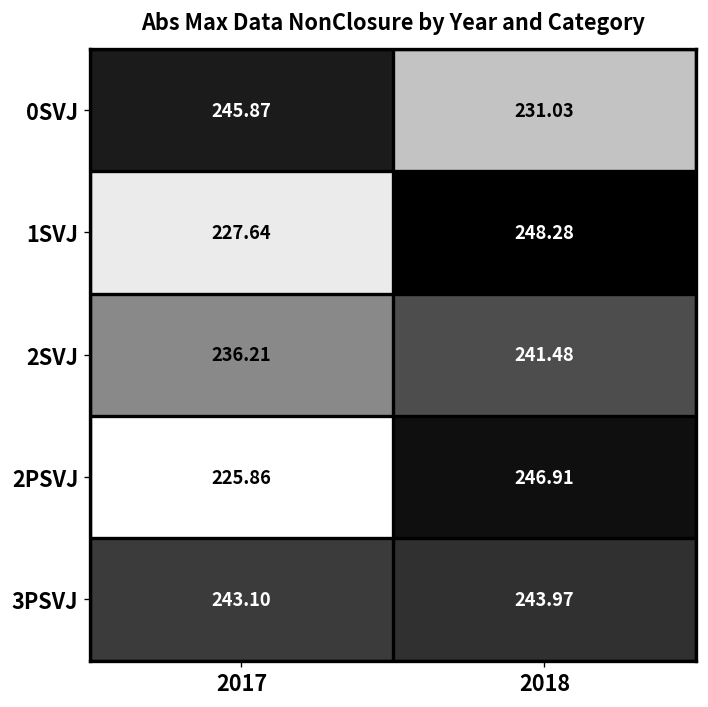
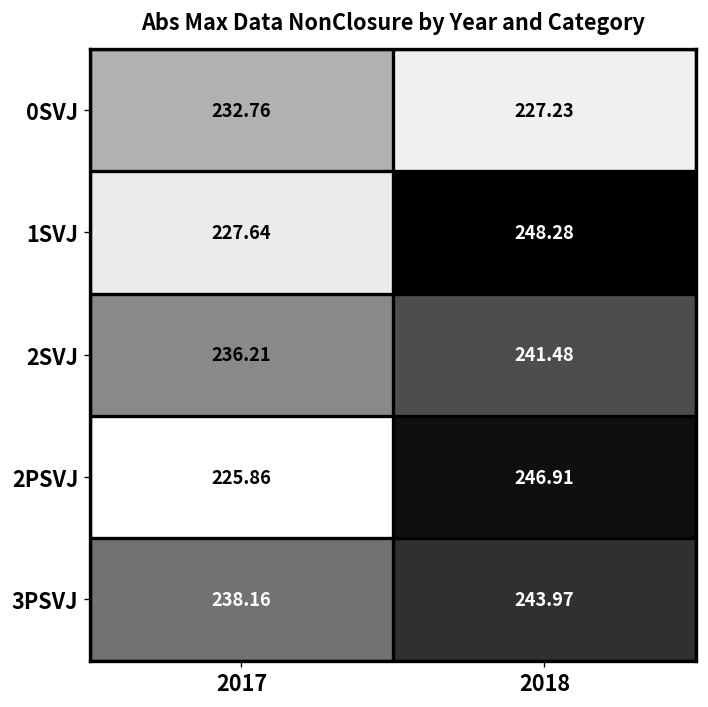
0SVJ, 2017: 245.87 -> 232.76
0SVJ, 2018: 231.03 -> 227.23
3PSVJ, 2017: 243.10 -> 238.16
